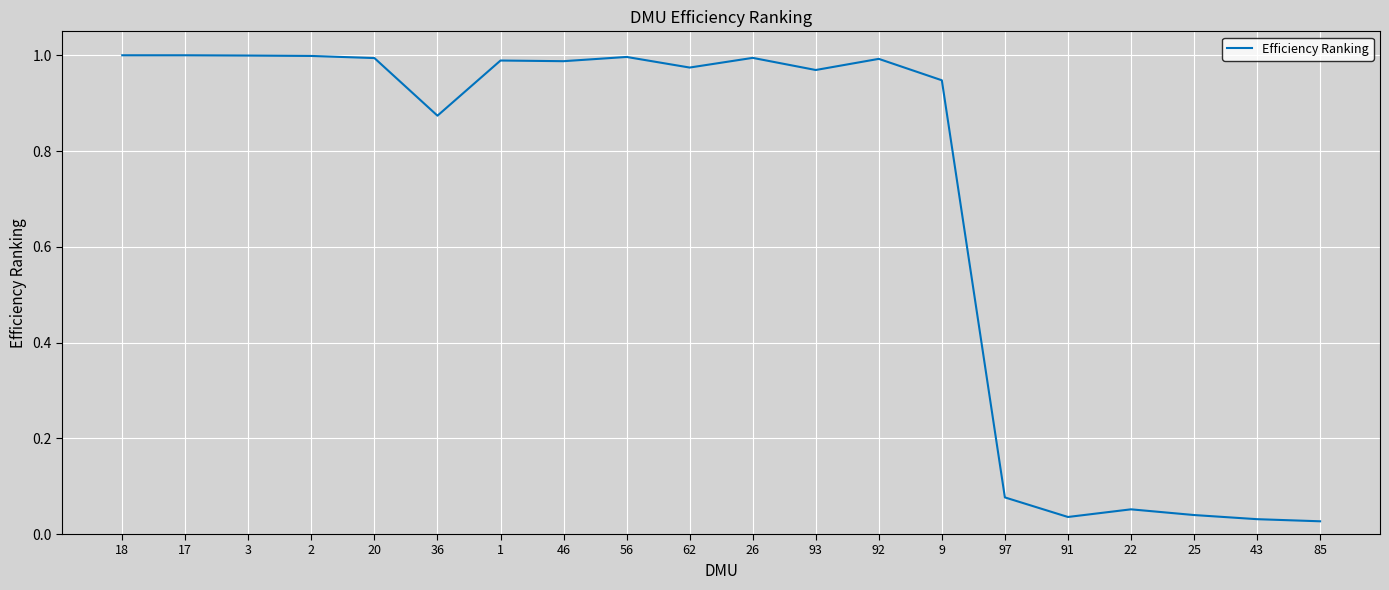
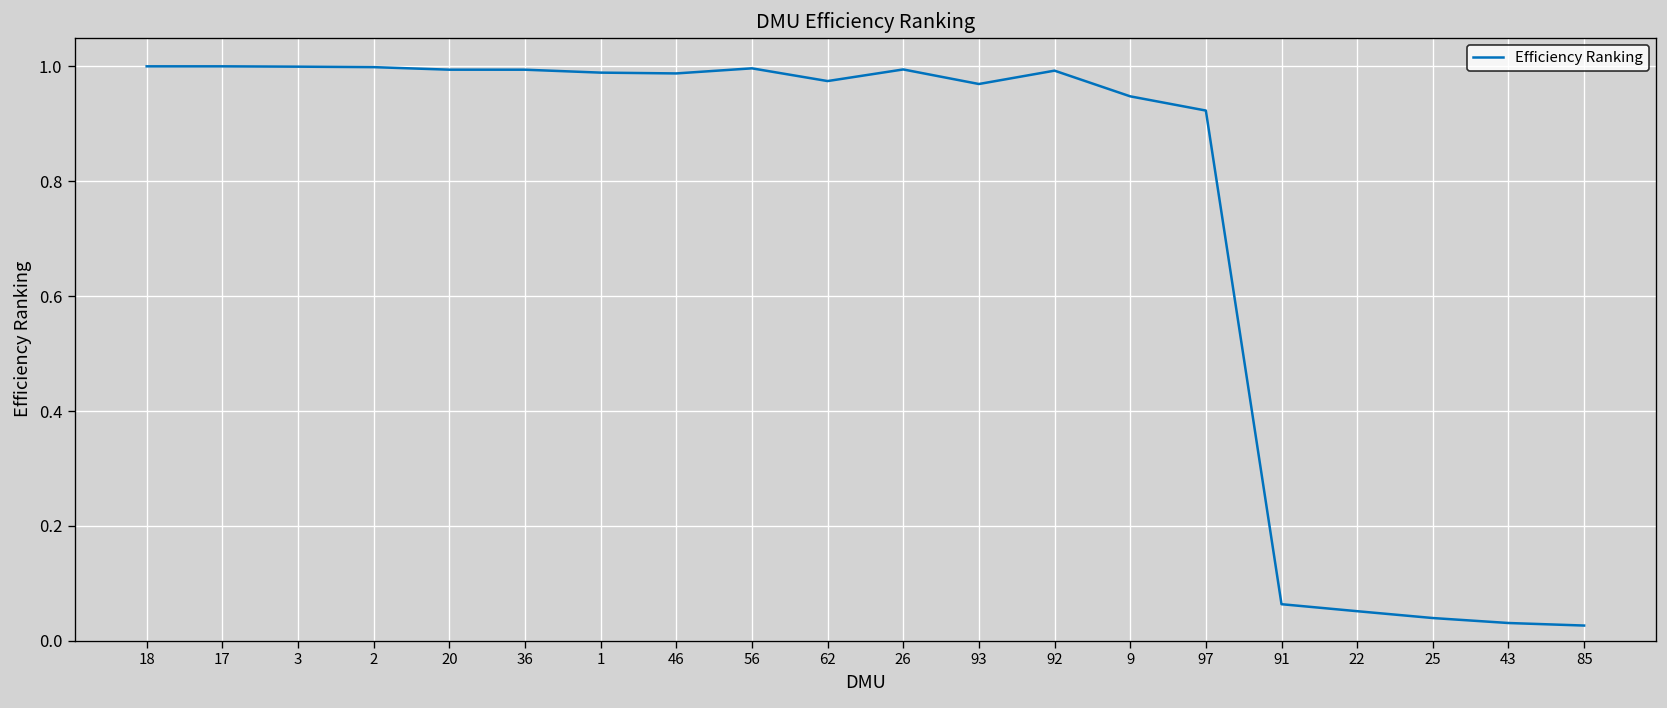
36: 0.87 -> 0.99
97: 0.08 -> 0.92
91: 0.04 -> 0.06
